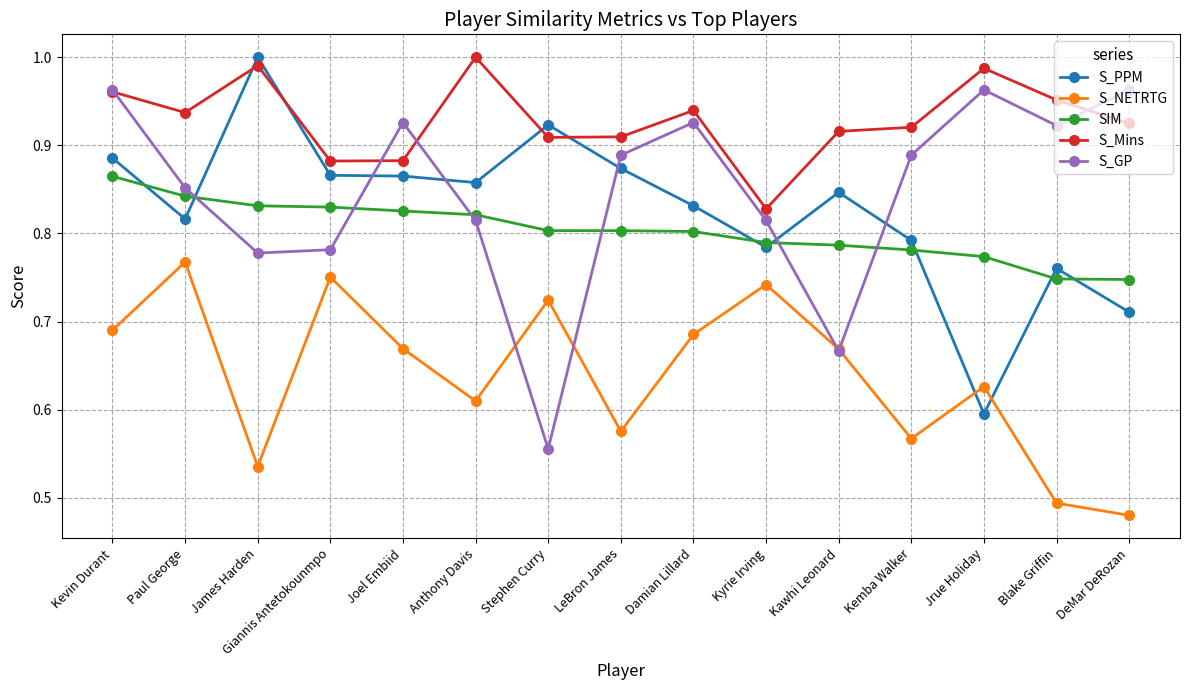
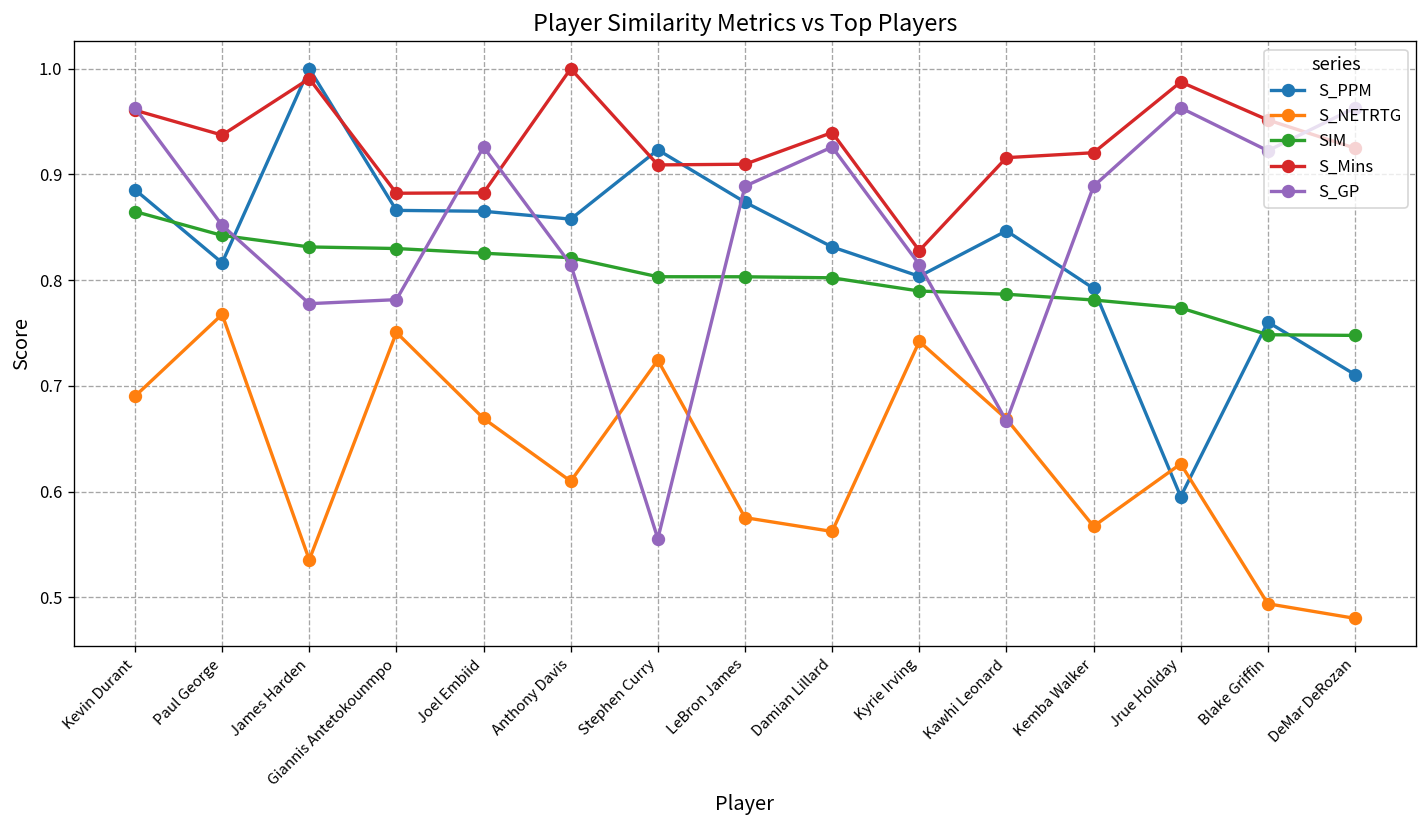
S_NETRTG, Damian Lillard: 0.69 -> 0.56
S_PPM, Kyrie Irving: 0.78 -> 0.80
